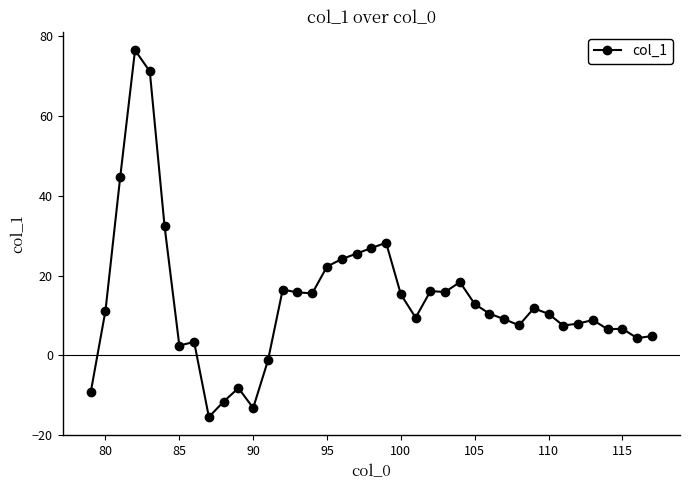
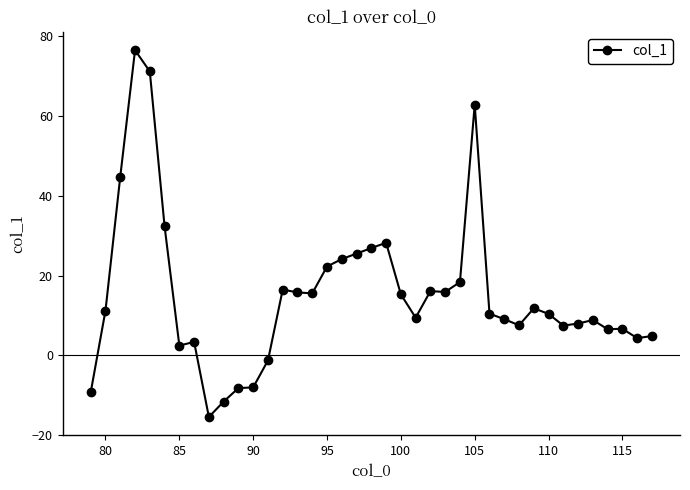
90: -13 -> -8
105: 13 -> 63
